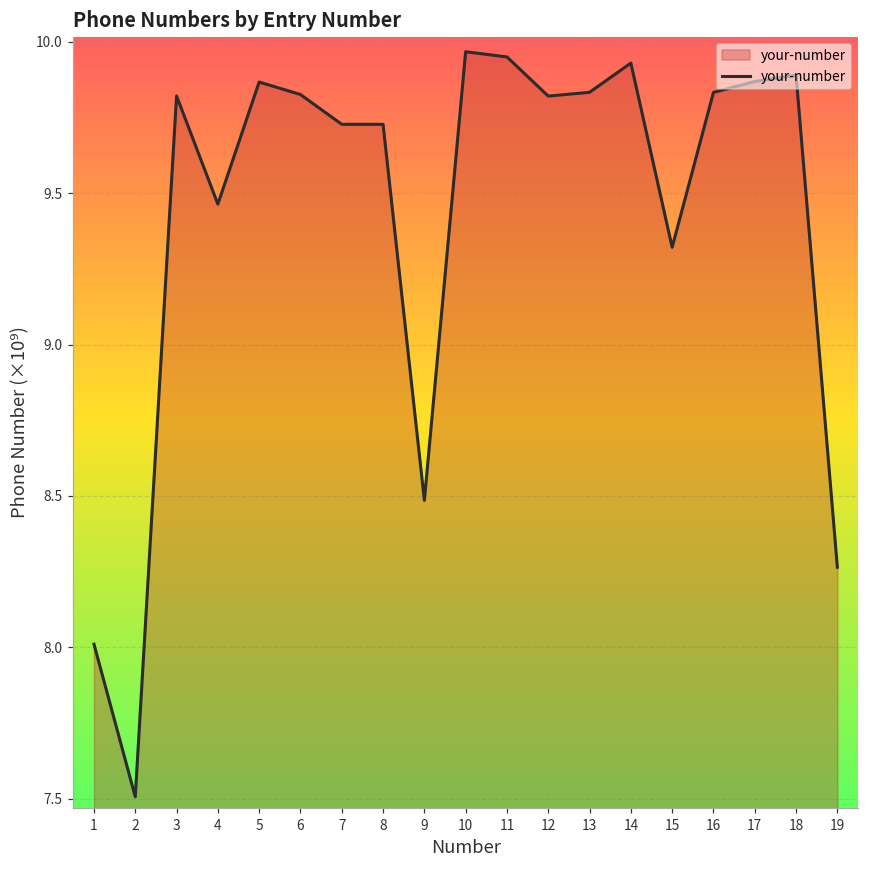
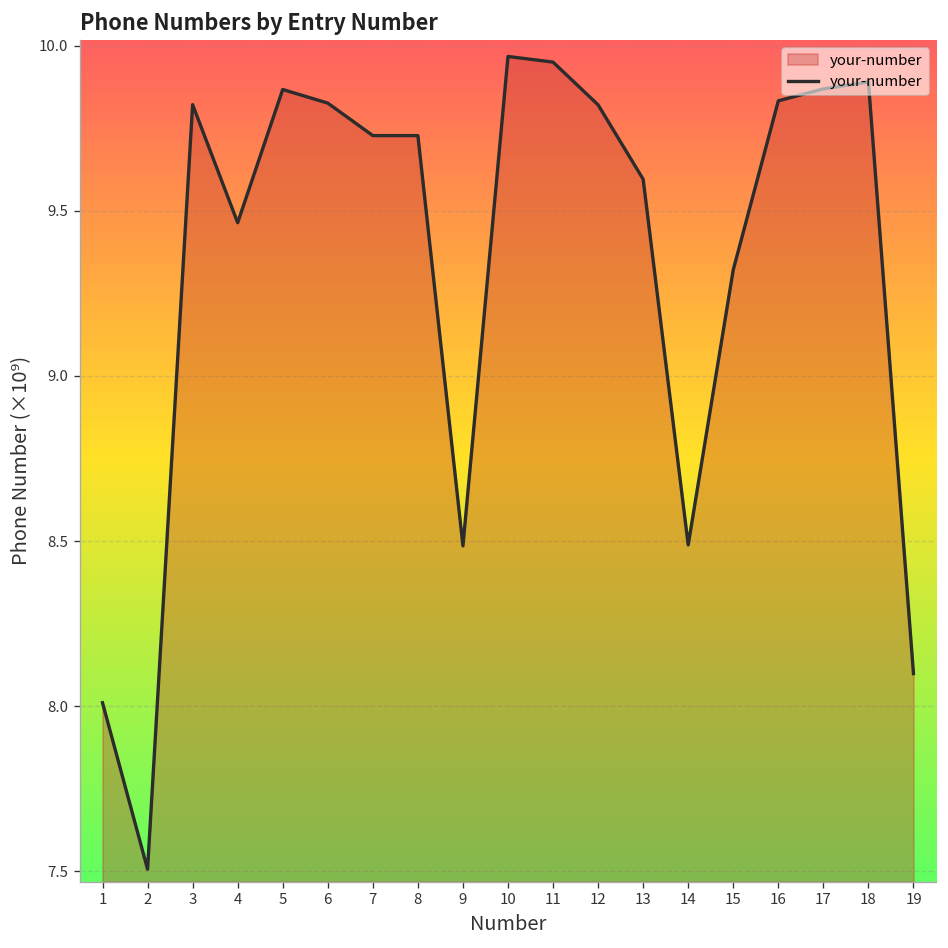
13: 9.83 -> 9.60
14: 9.93 -> 8.49
19: 8.26 -> 8.10
